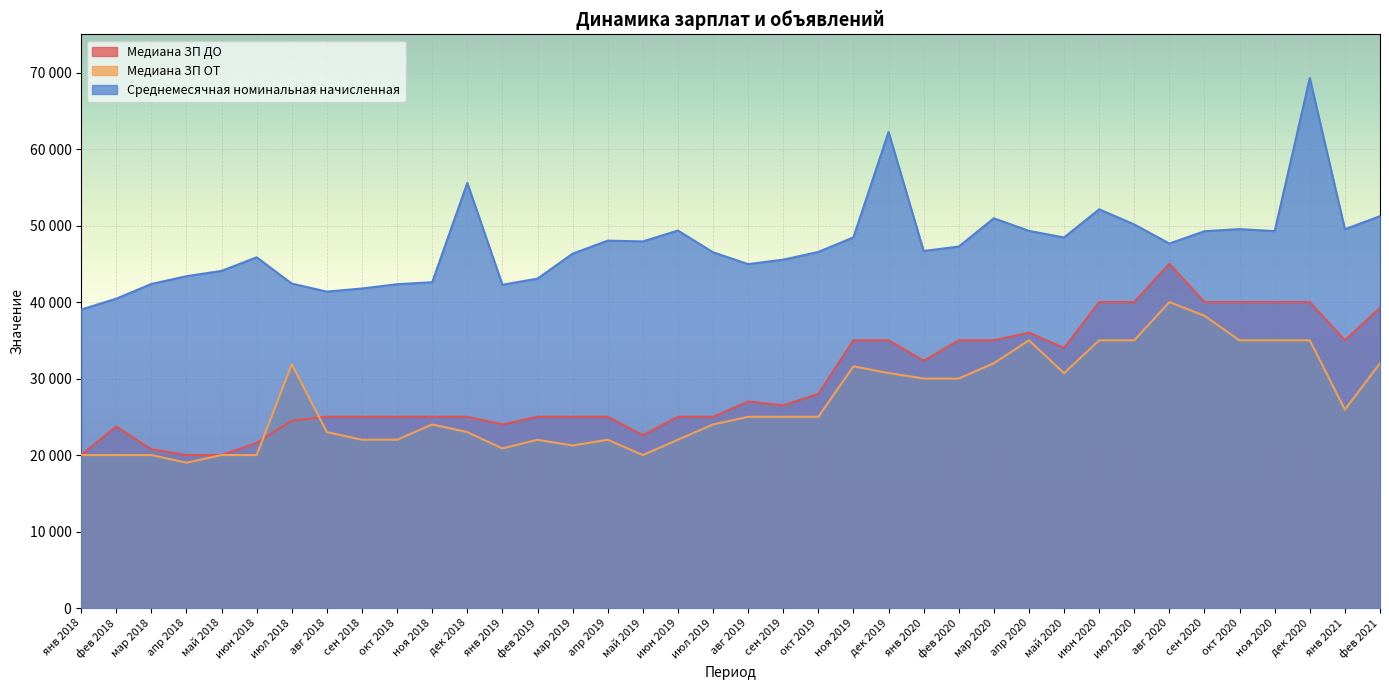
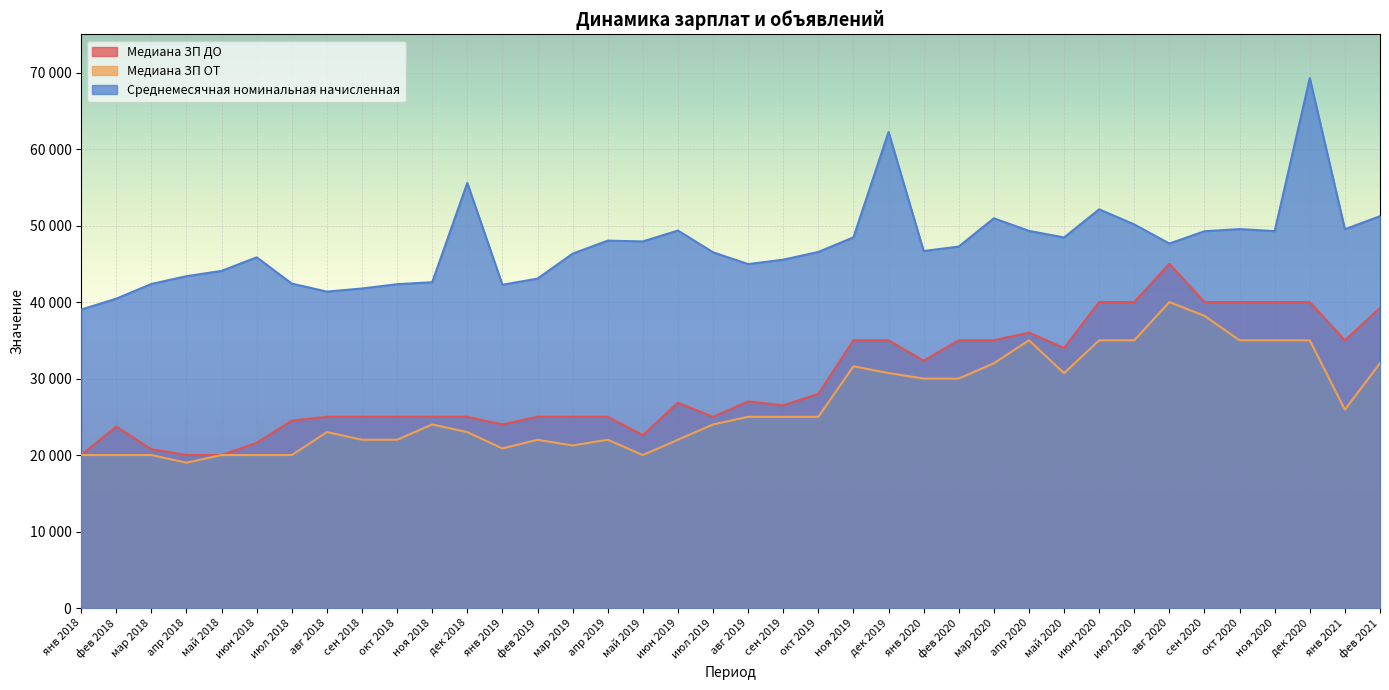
Медиана ЗП ОТ, июл 2018: 32000 -> 20000
Медиана ЗП ДО, июн 2019: 25000 -> 27000
